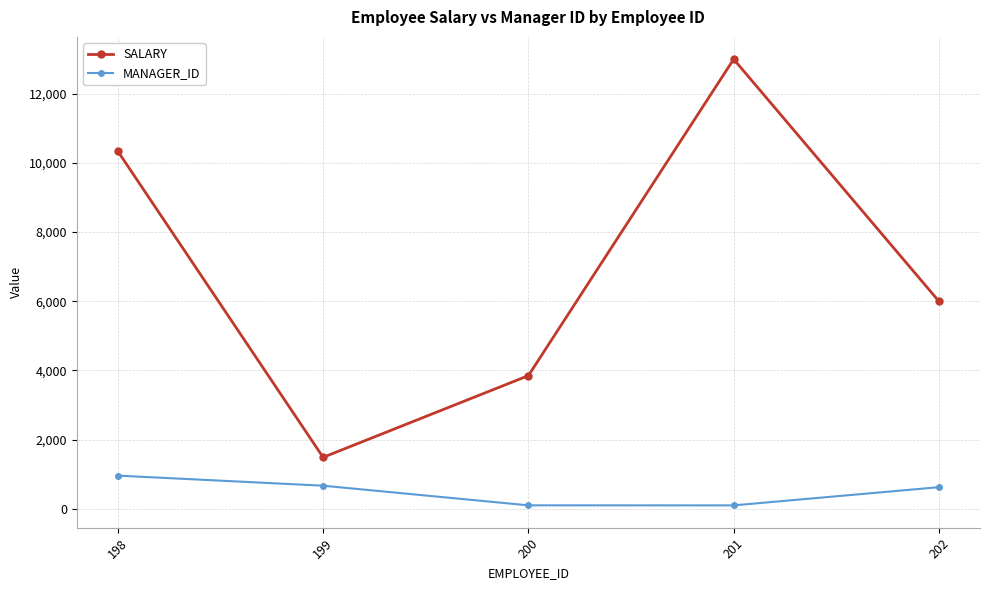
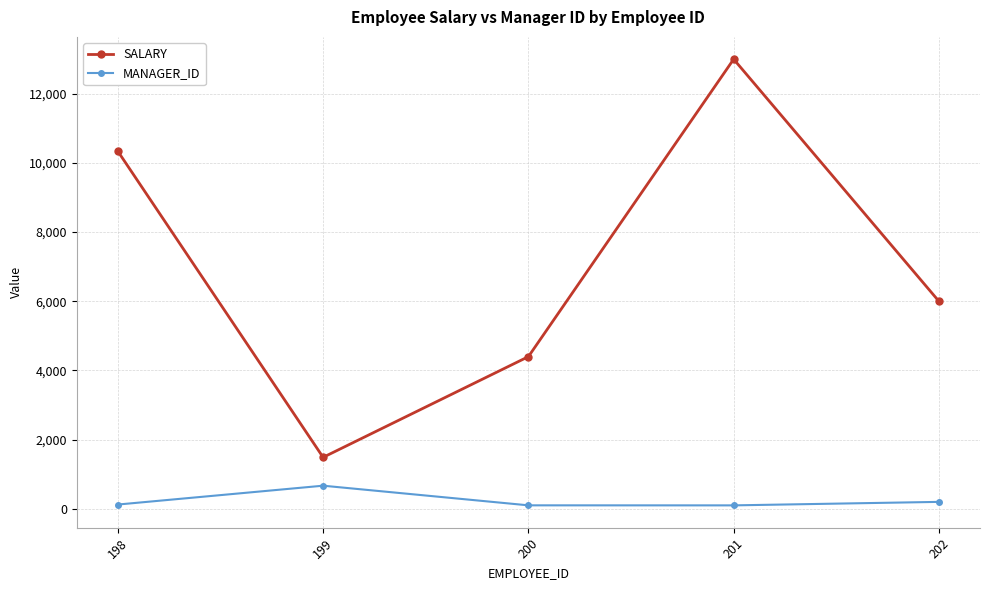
MANAGER_ID, 198: 1,000 -> 100
SALARY, 200: 3,900 -> 4,400
MANAGER_ID, 202: 600 -> 200
